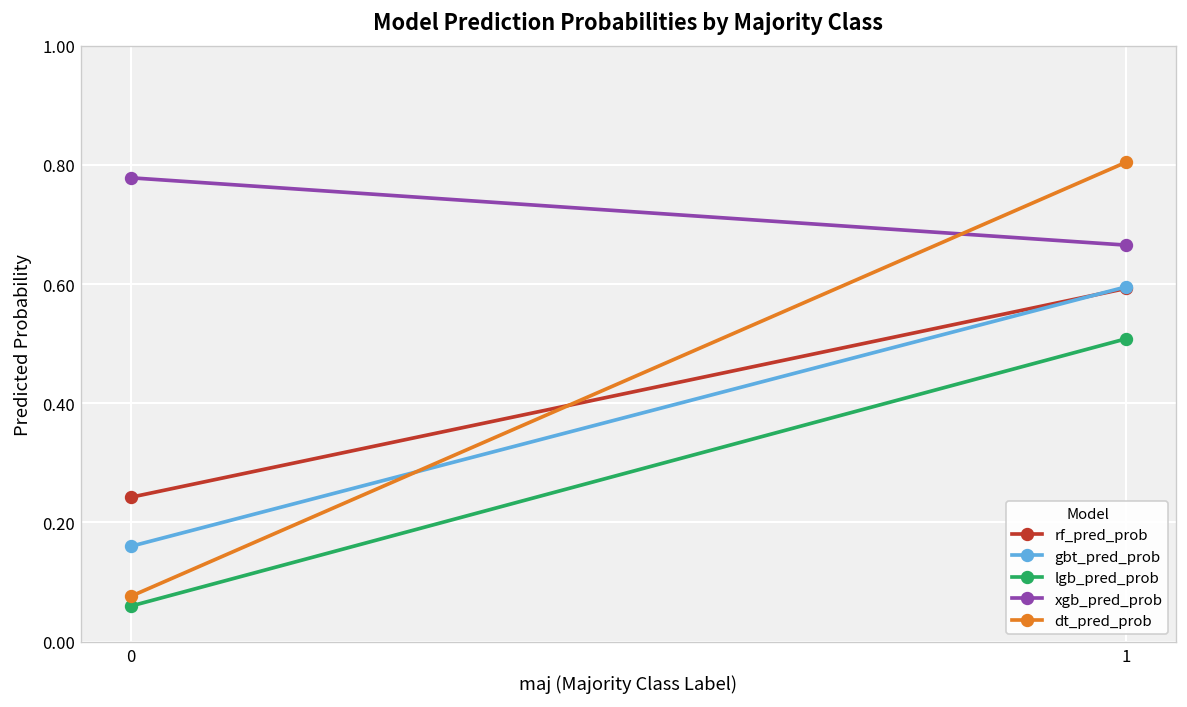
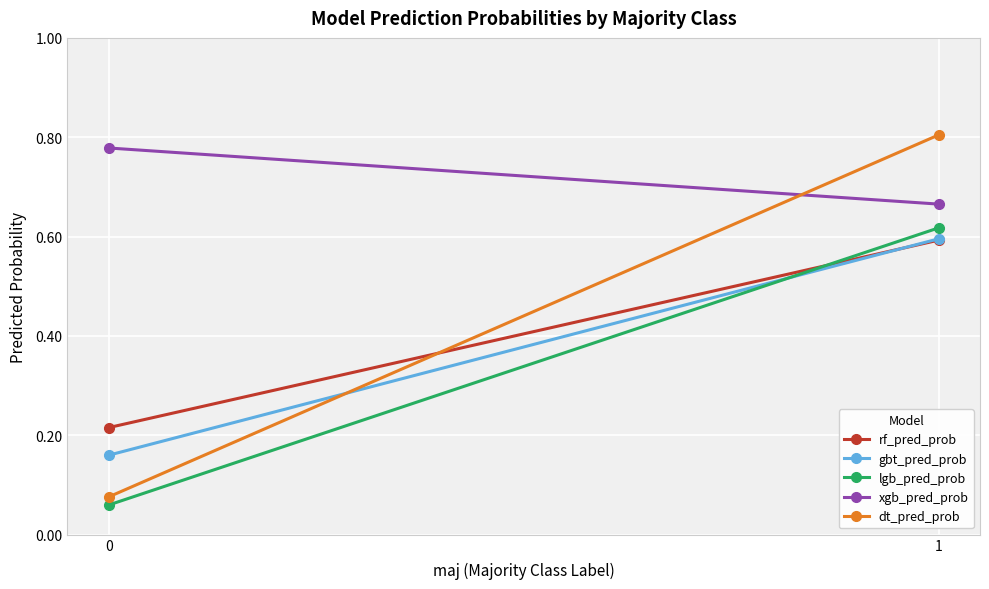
rf_pred_prob, 0: 0.24 -> 0.22
lgb_pred_prob, 1: 0.51 -> 0.62
